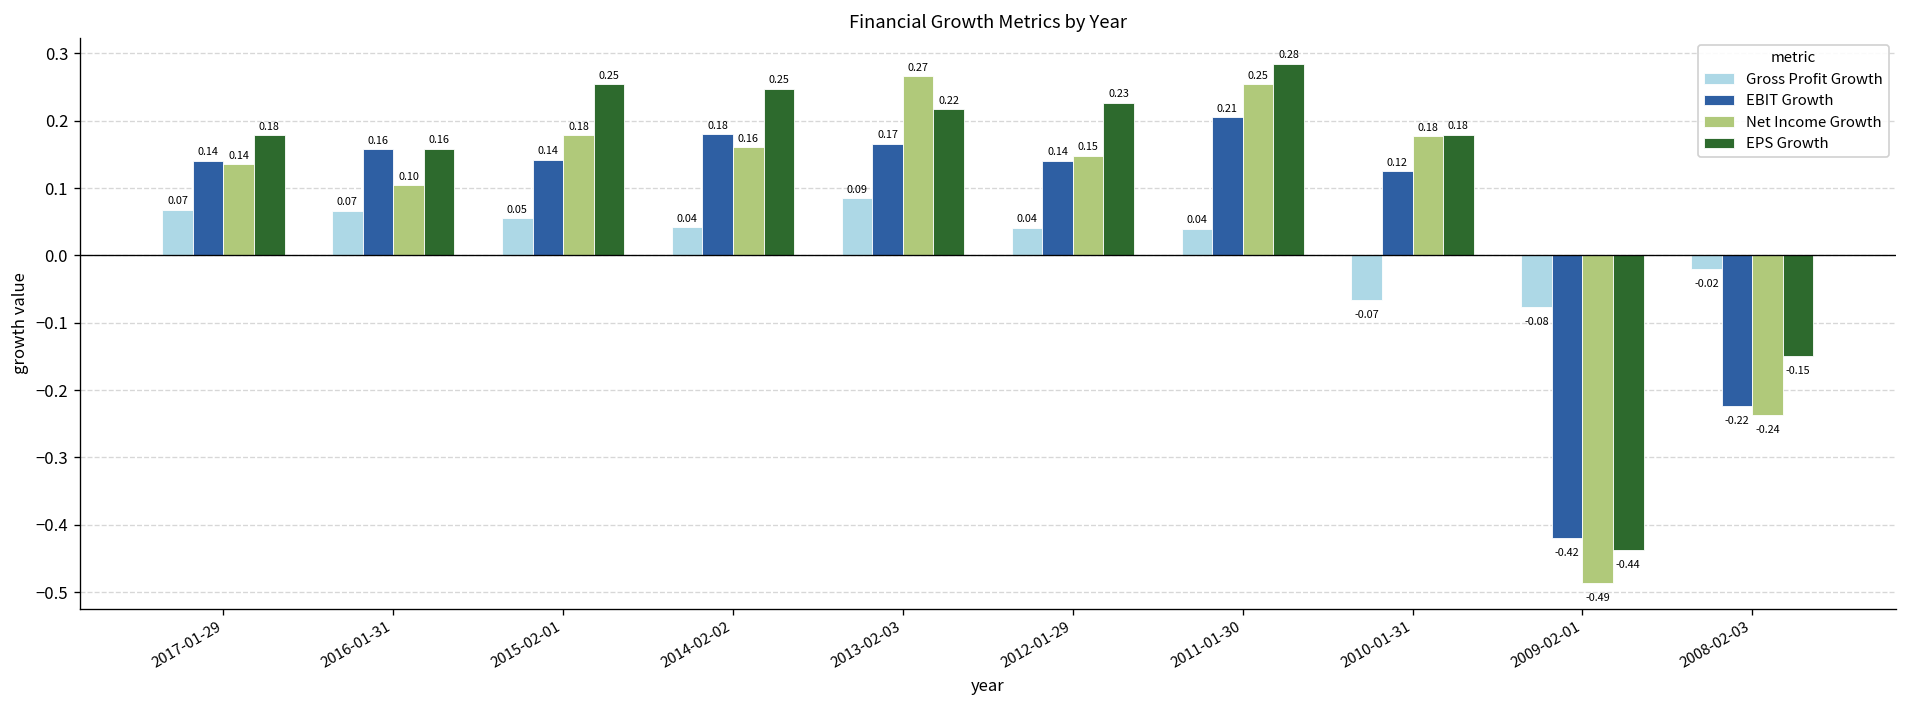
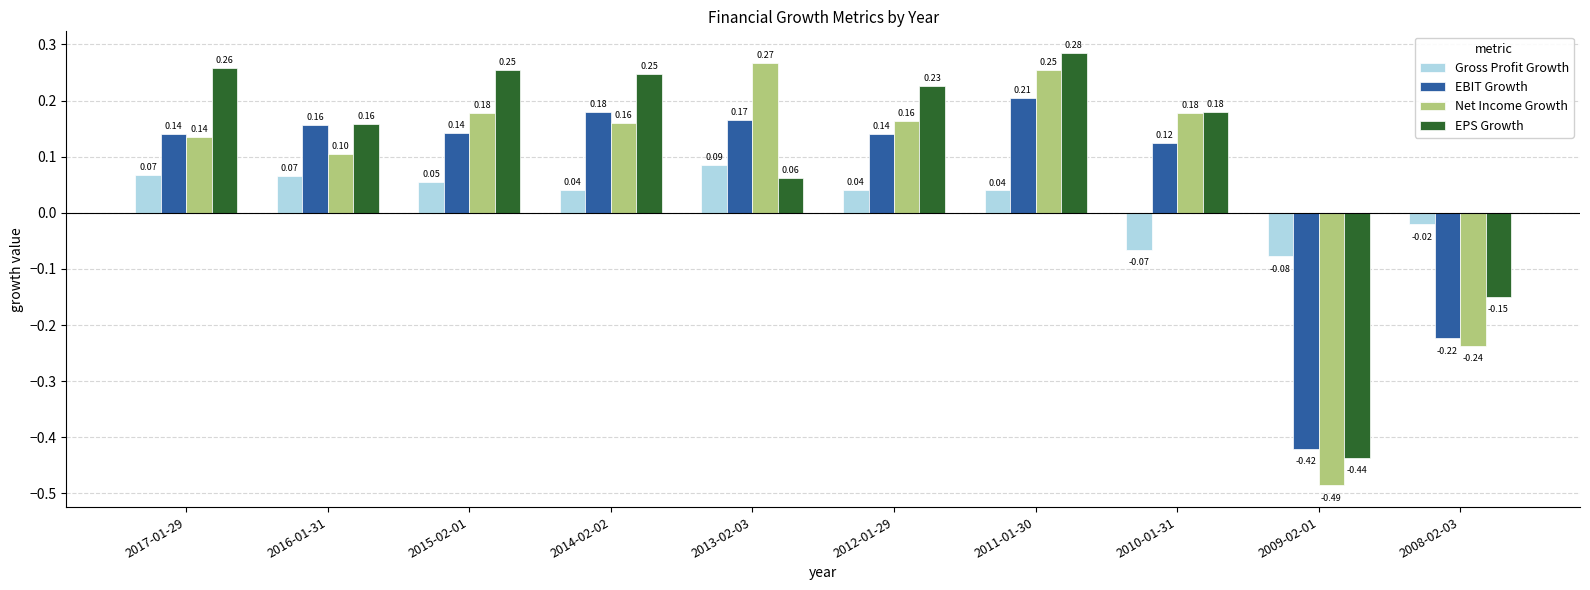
EPS Growth, 2017-01-29: 0.18 -> 0.26
EPS Growth, 2013-02-03: 0.22 -> 0.06
Net Income Growth, 2012-01-29: 0.15 -> 0.16
